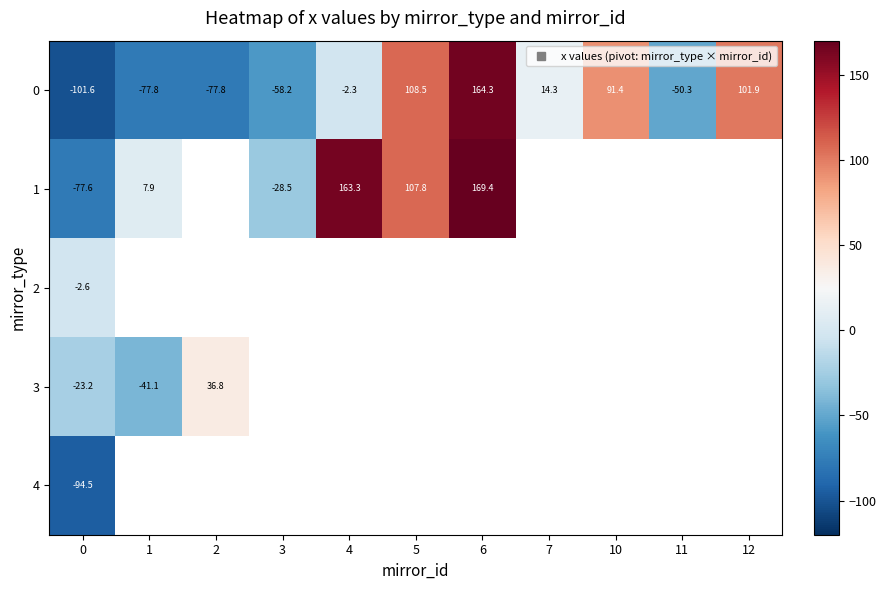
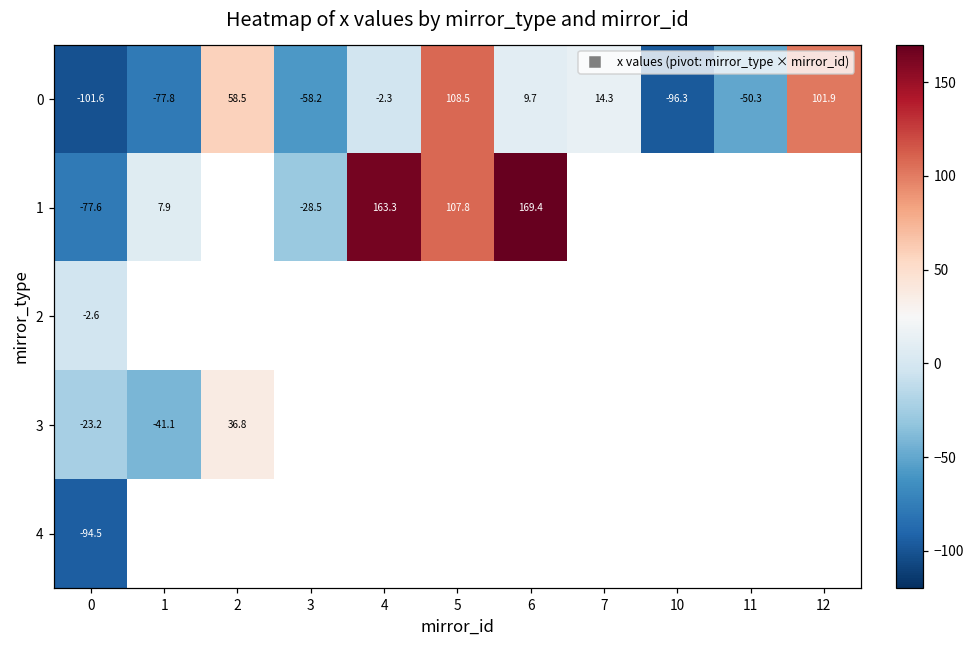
0, 2: -77.8 -> 58.5
0, 6: 164.3 -> 9.7
0, 10: 91.4 -> -96.3
